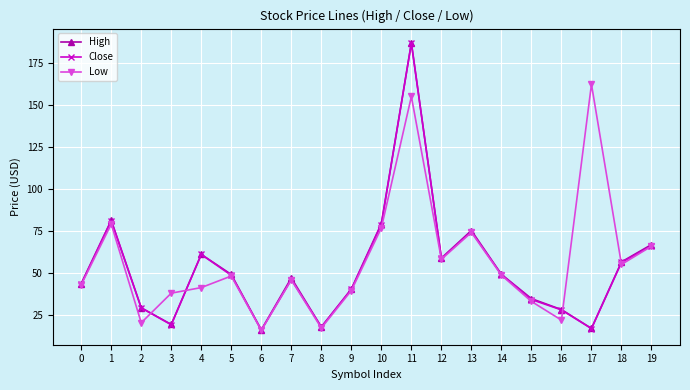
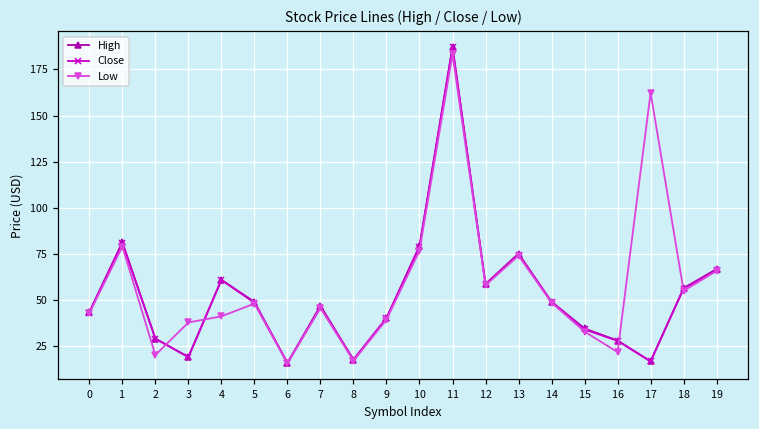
Low, 11: 155 -> 183
